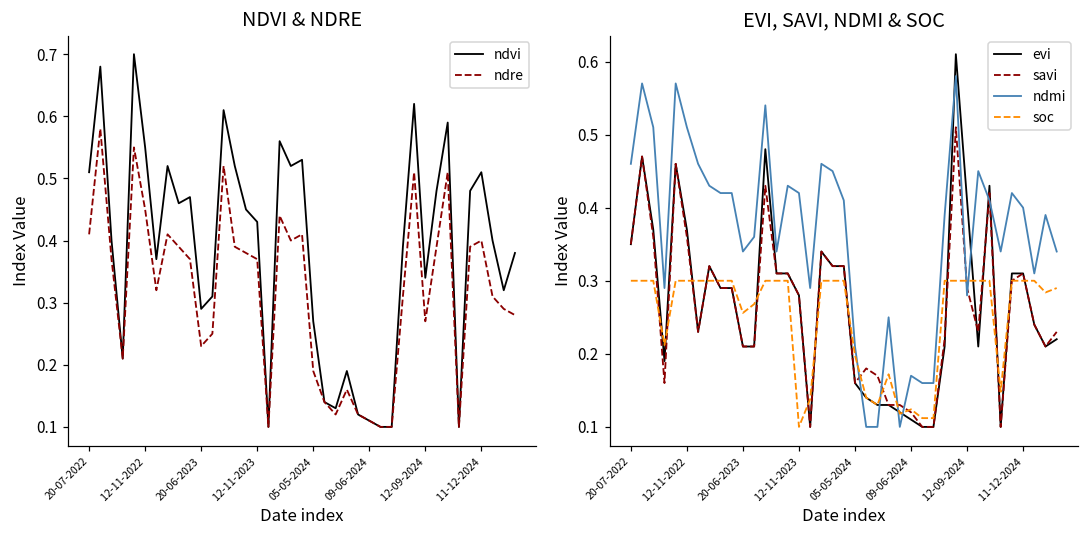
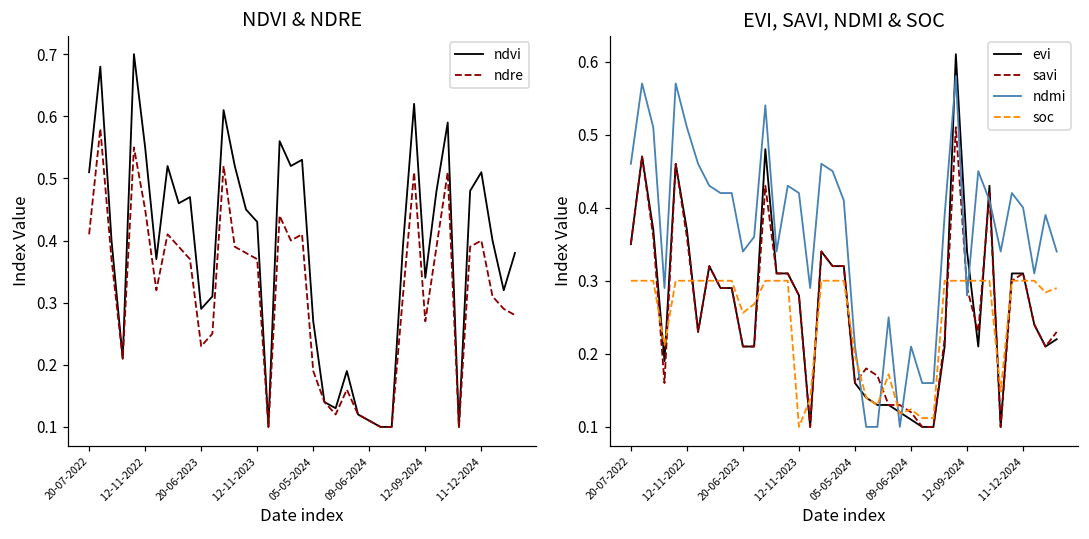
EVI, SAVI, NDMI & SOC, ndmi, 09-06-2024: 0.17 -> 0.21
EVI, SAVI, NDMI & SOC, evi, 12-09-2024: 0.41 -> 0.34
